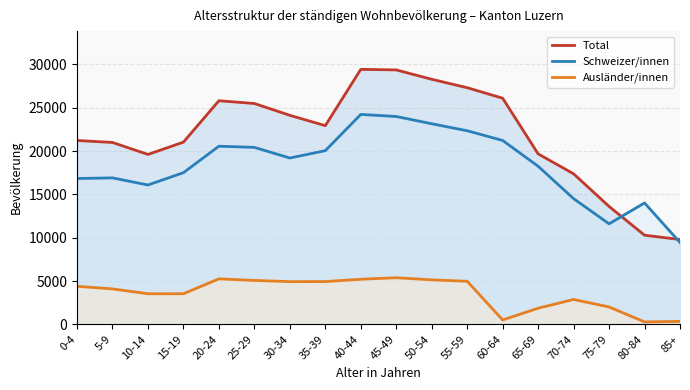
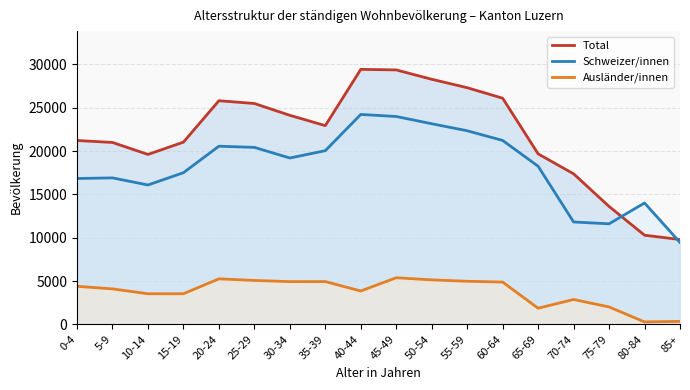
Ausländer/innen, 40-44: 5000 -> 4000
Ausländer/innen, 60-64: 1000 -> 5000
Schweizer/innen, 70-74: 15000 -> 12000
